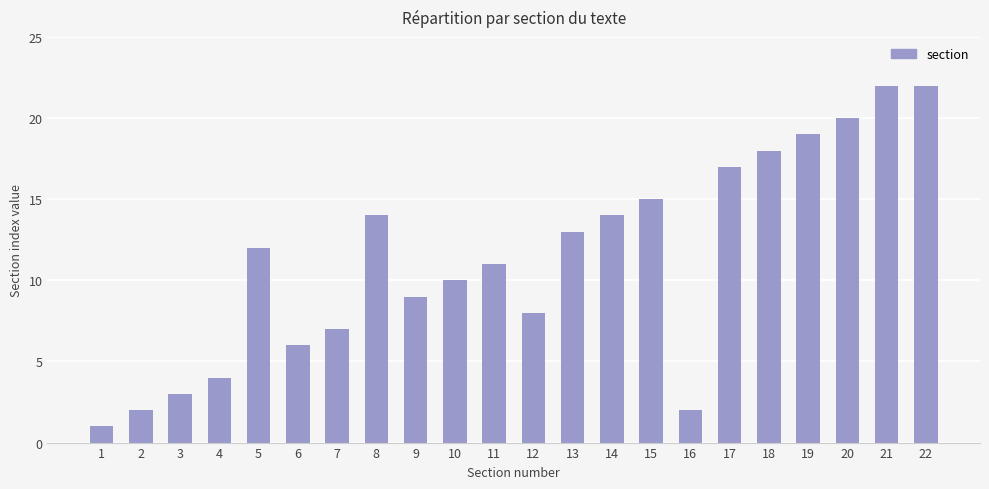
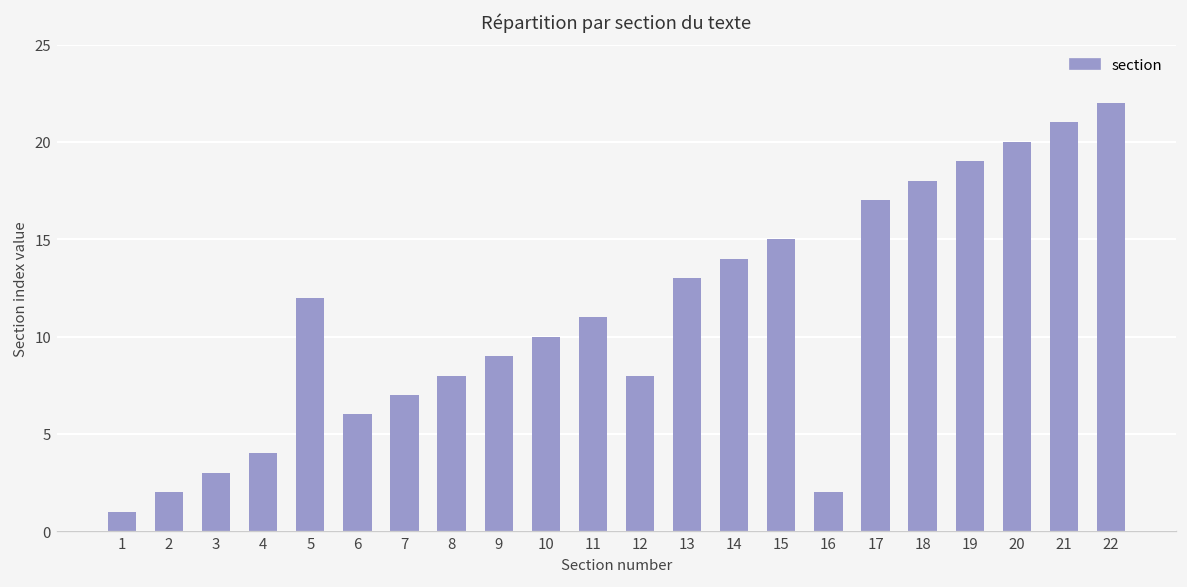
8: 14 -> 8
21: 22 -> 21
